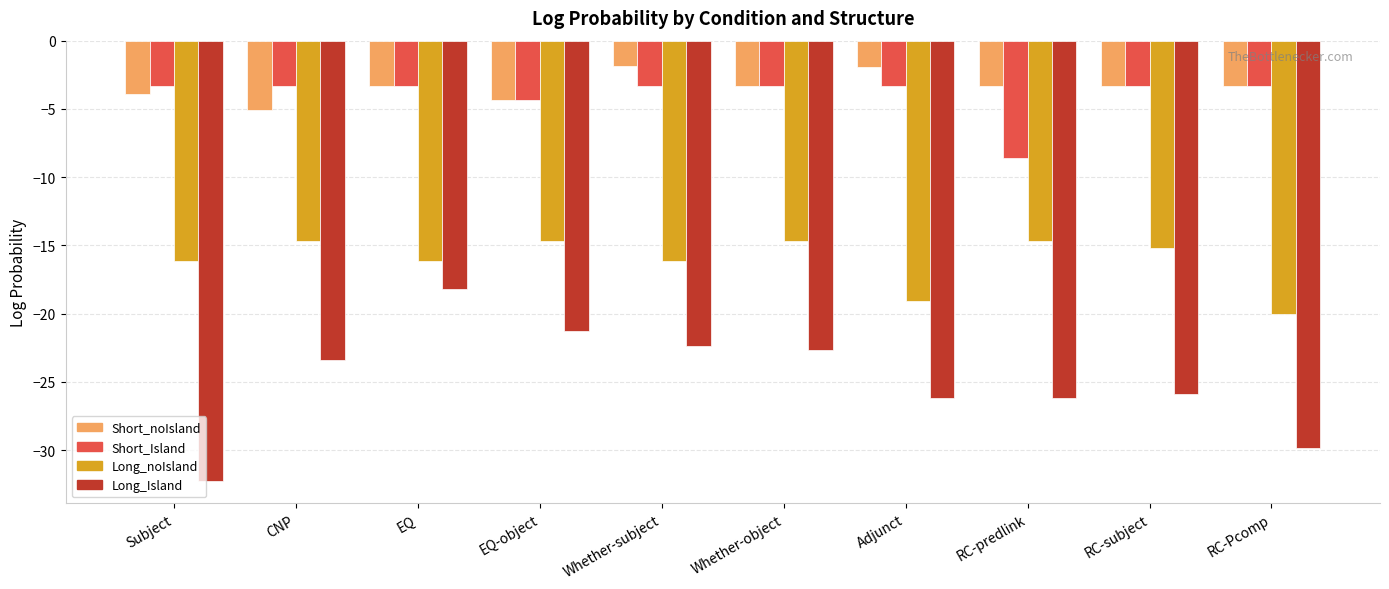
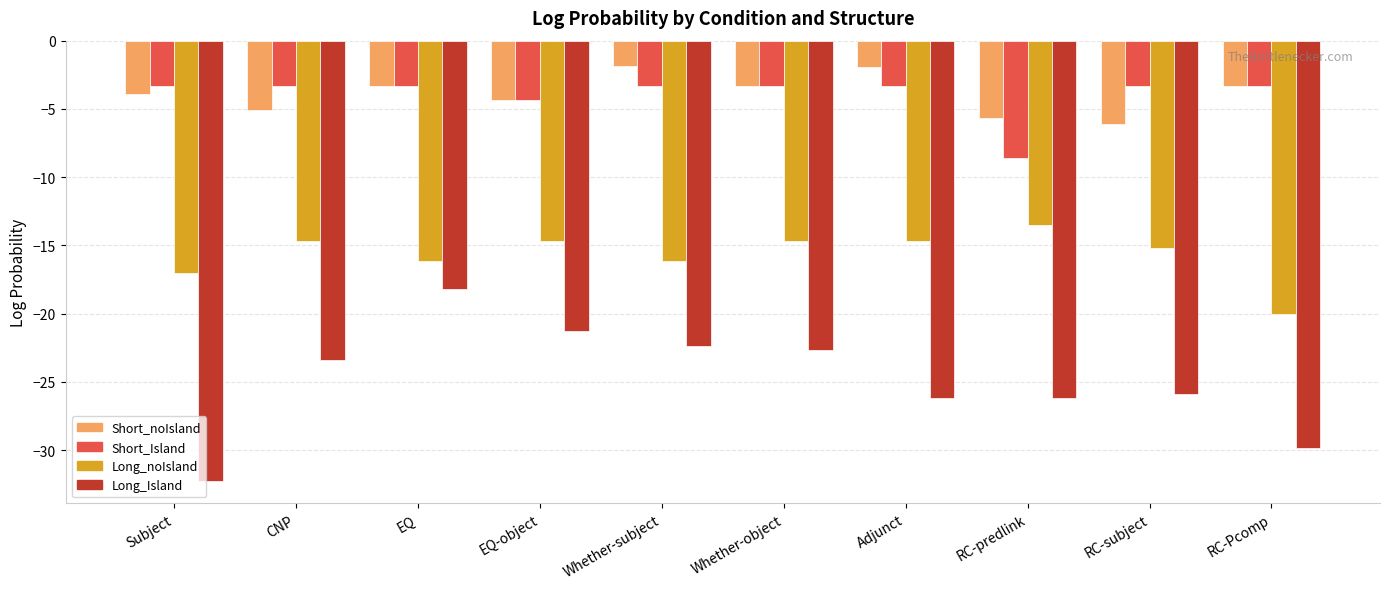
Long_noIsland, Subject: -16.2 -> -17.0
Long_noIsland, Adjunct: -19.1 -> -14.7
Short_noIsland, RC-predlink: -3.3 -> -5.7
Long_noIsland, RC-predlink: -14.7 -> -13.5
Short_noIsland, RC-subject: -3.3 -> -6.1
